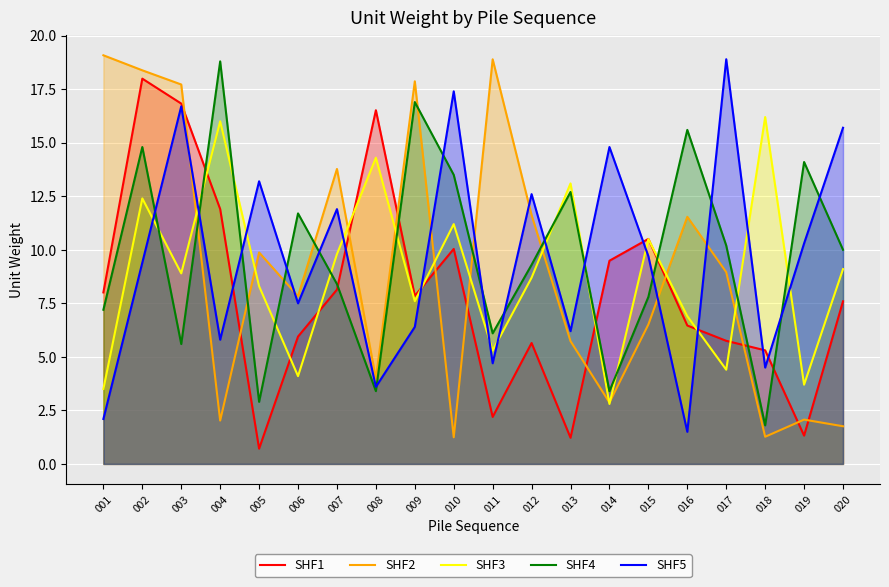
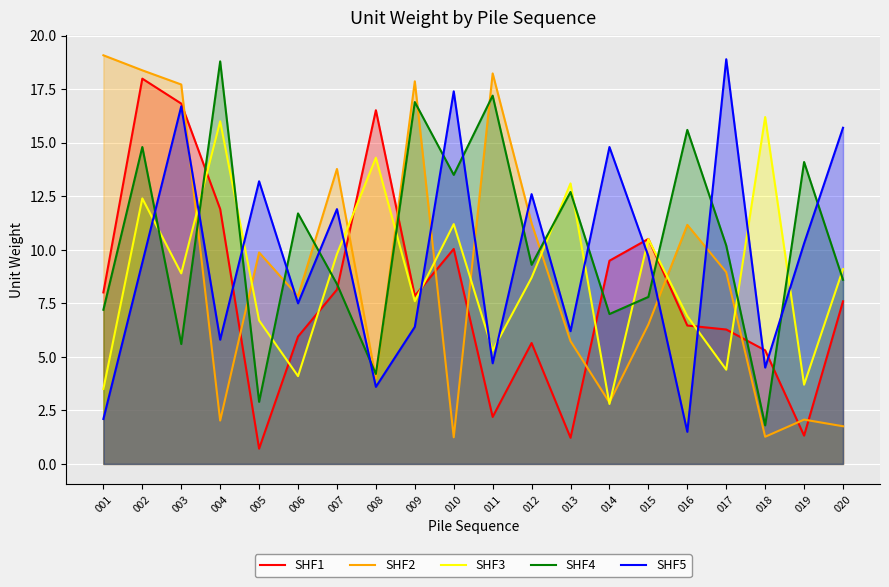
SHF3, 005: 8.3 -> 6.7
SHF4, 008: 3.4 -> 4.2
SHF2, 011: 18.9 -> 18.2
SHF4, 011: 6.1 -> 17.2
SHF2, 012: 11.6 -> 11.2
SHF4, 014: 3.4 -> 7.0
SHF2, 016: 11.5 -> 11.2
SHF1, 017: 5.7 -> 6.3
SHF4, 020: 10.0 -> 8.6
